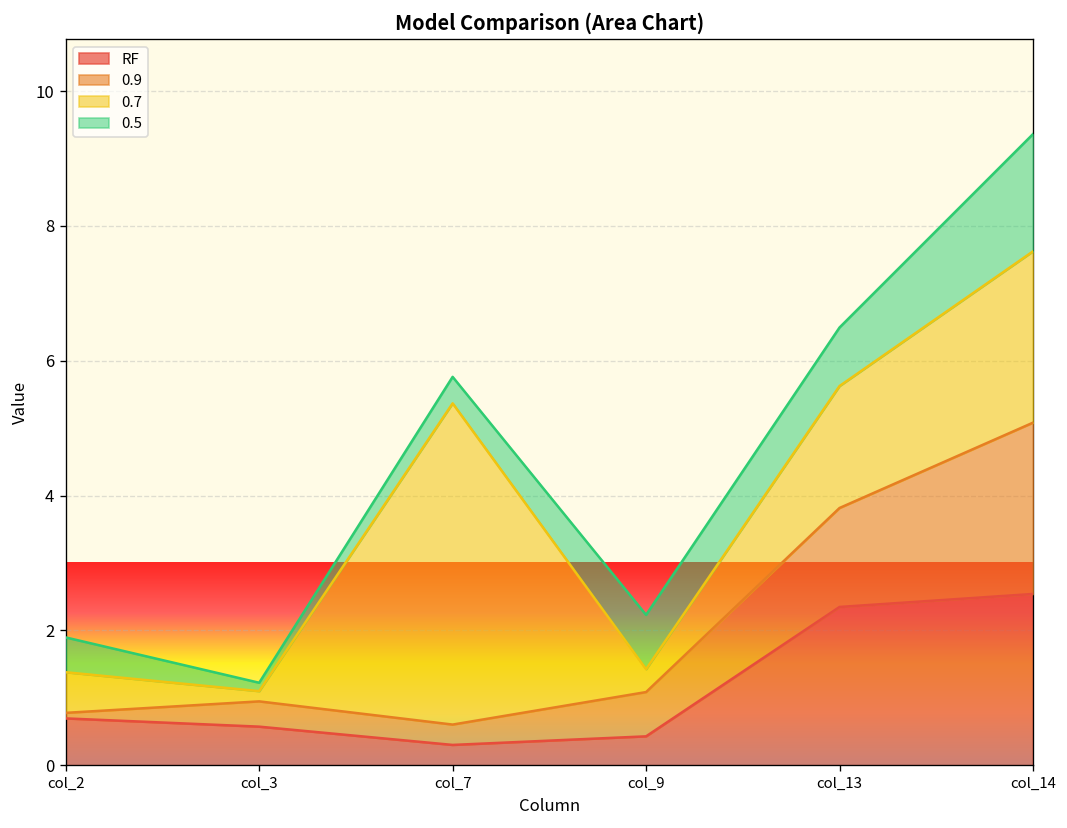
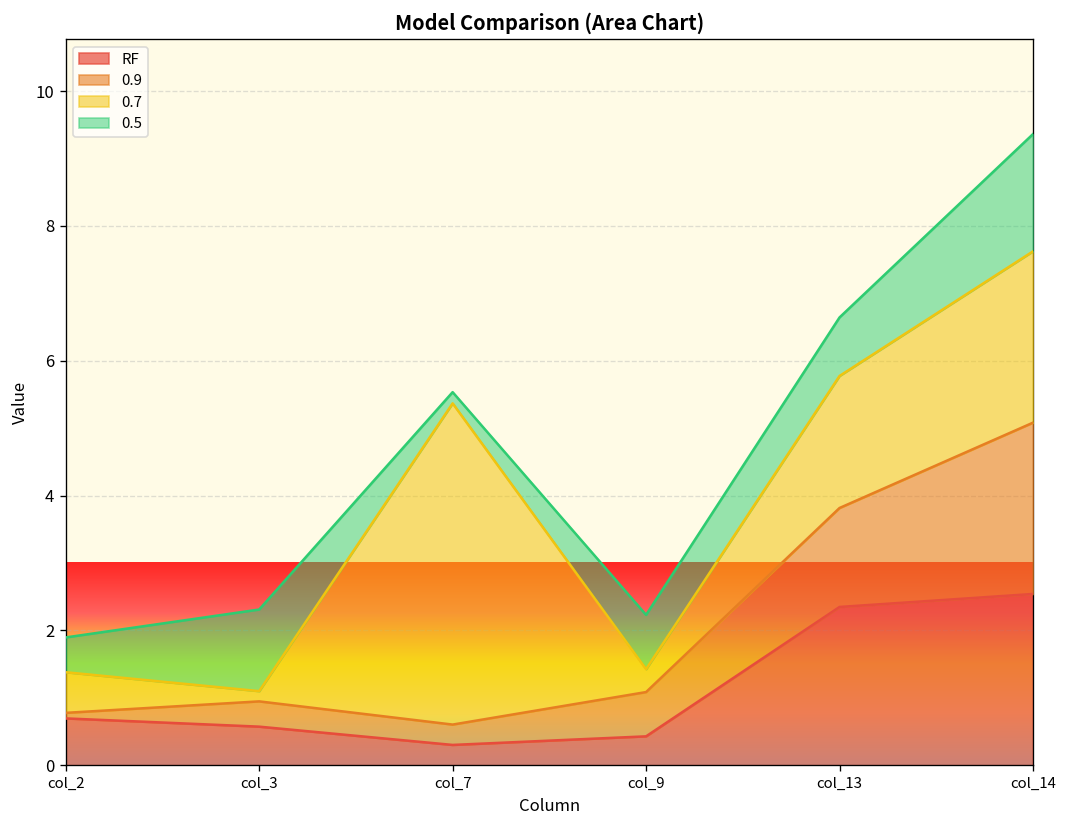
0.5, col_3: 0.1 -> 1.2
0.5, col_7: 0.4 -> 0.2
0.7, col_13: 1.8 -> 2.0
